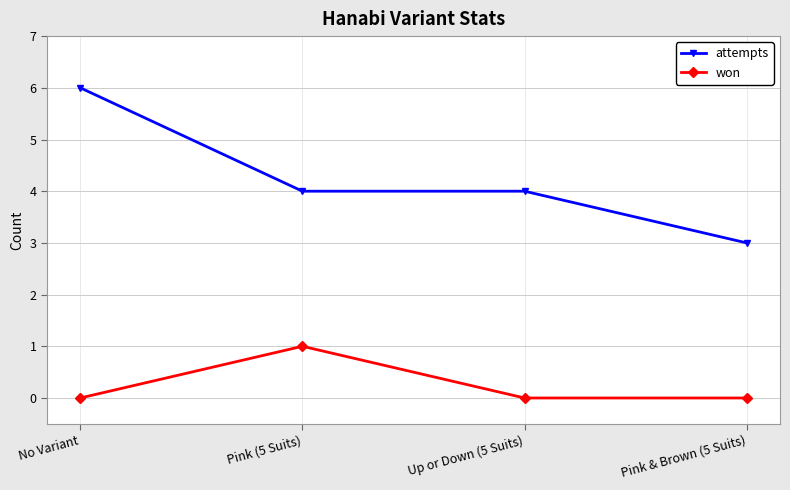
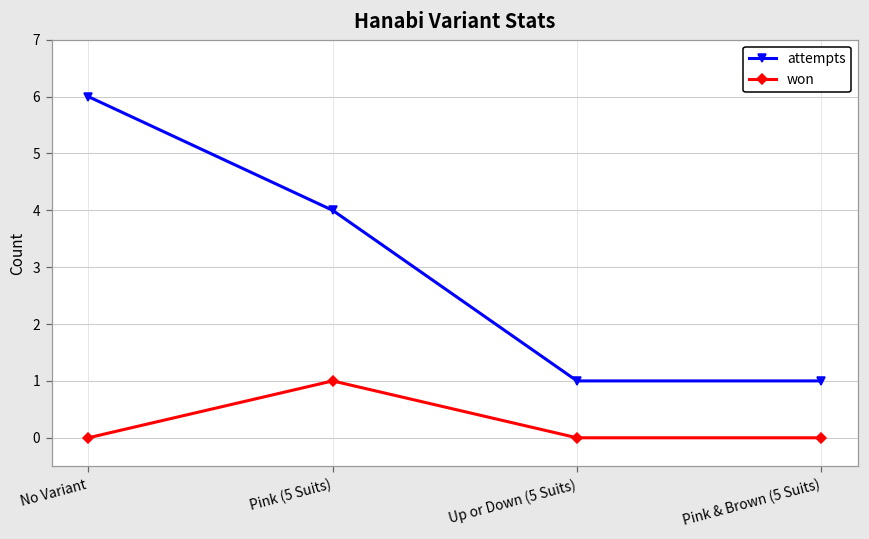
attempts, Up or Down (5 Suits): 4 -> 1
attempts, Pink & Brown (5 Suits): 3 -> 1
